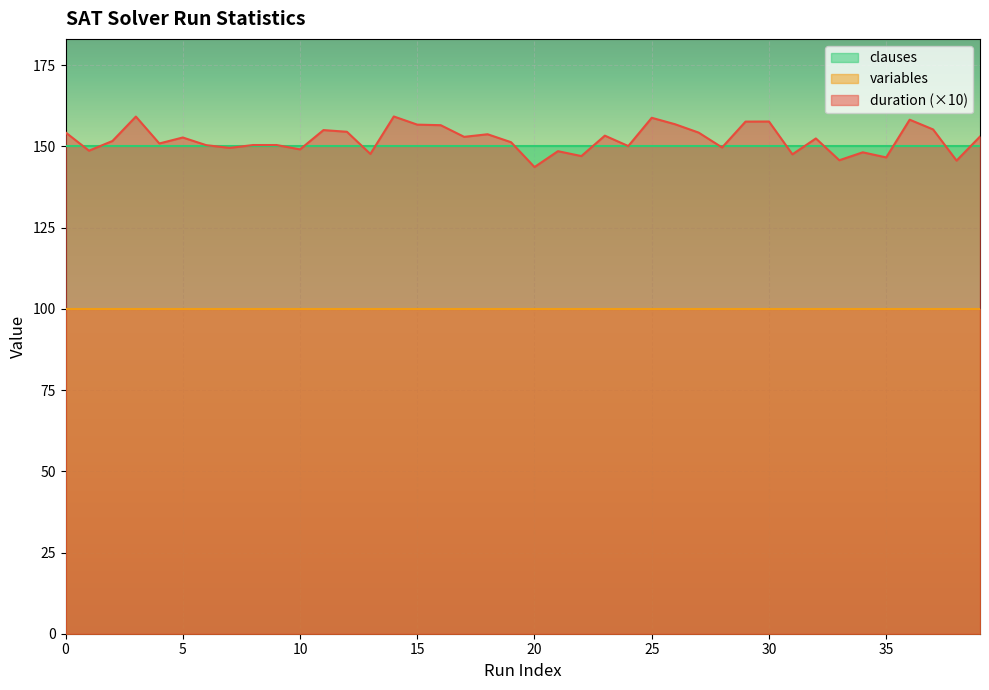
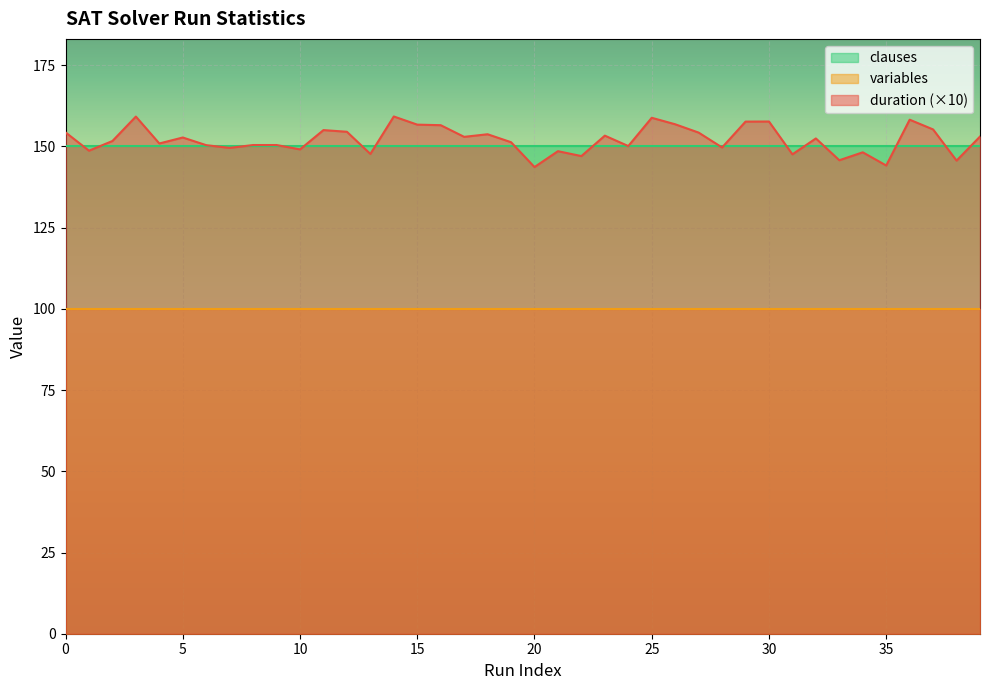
duration (×10), 35: 147 -> 144
